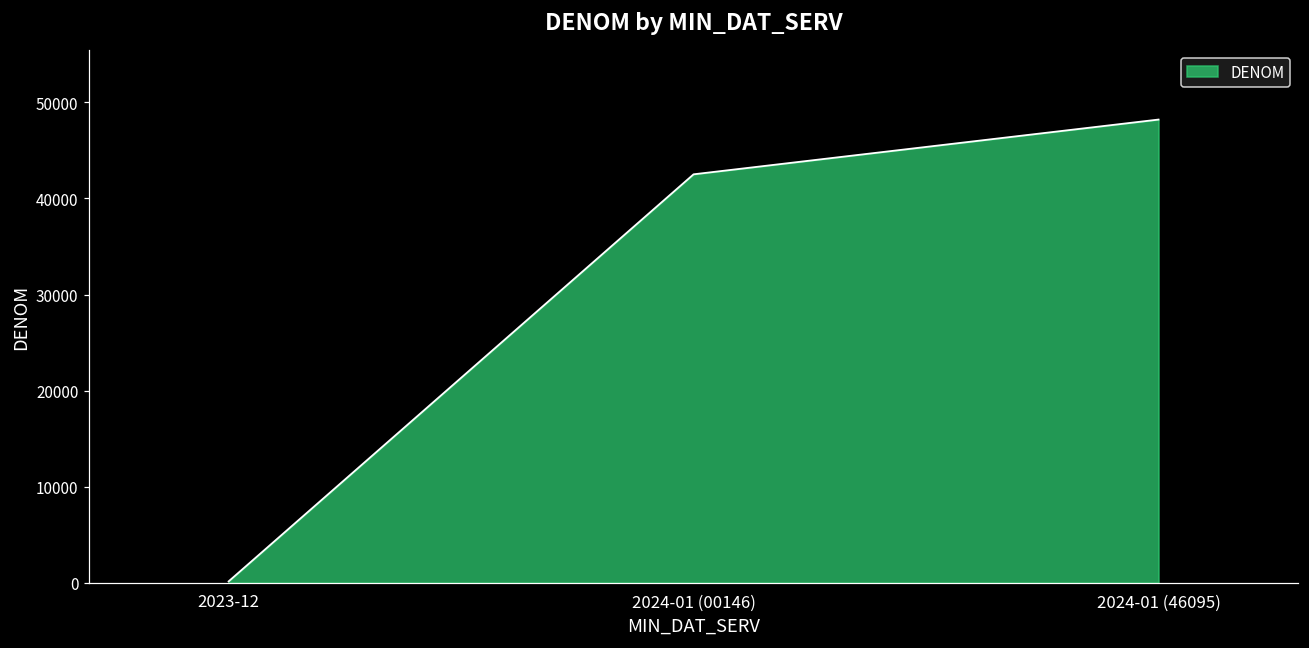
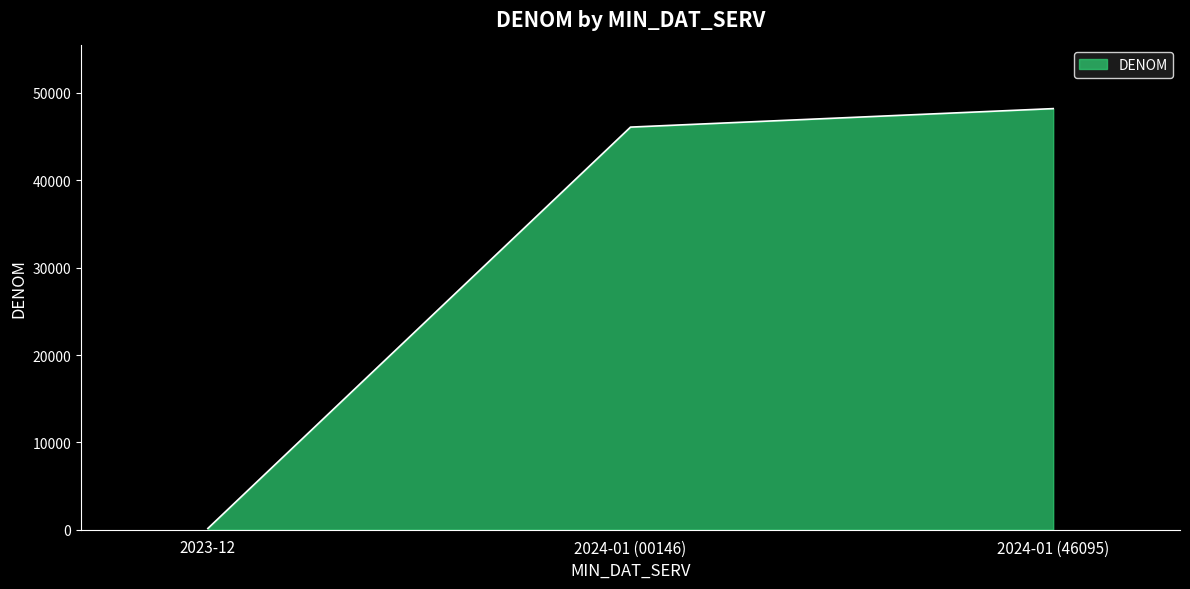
2024-01 (00146): 43000 -> 46000
